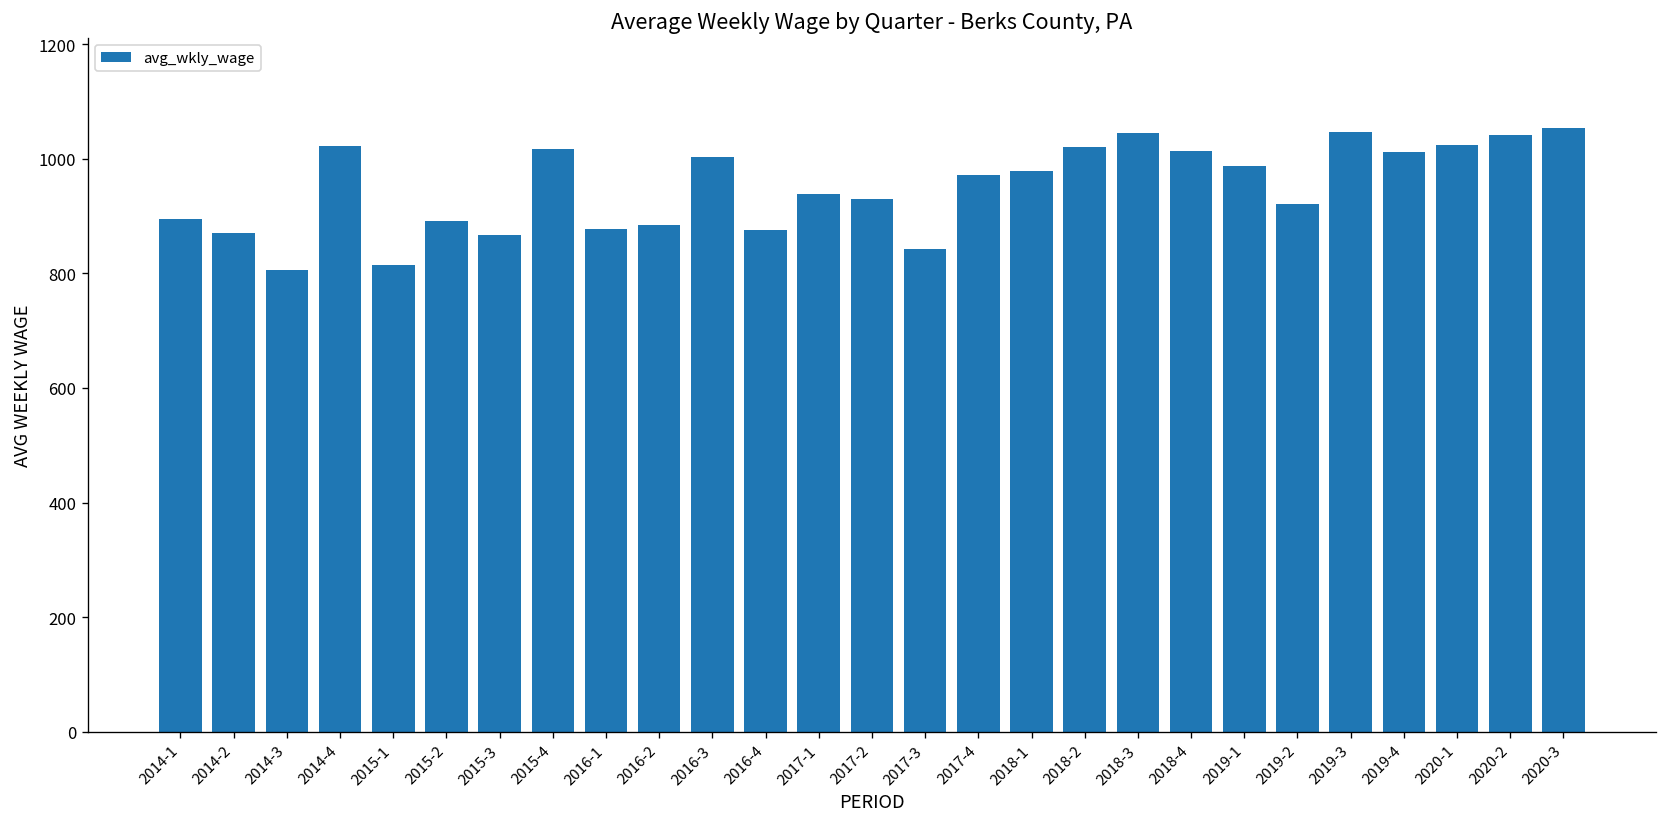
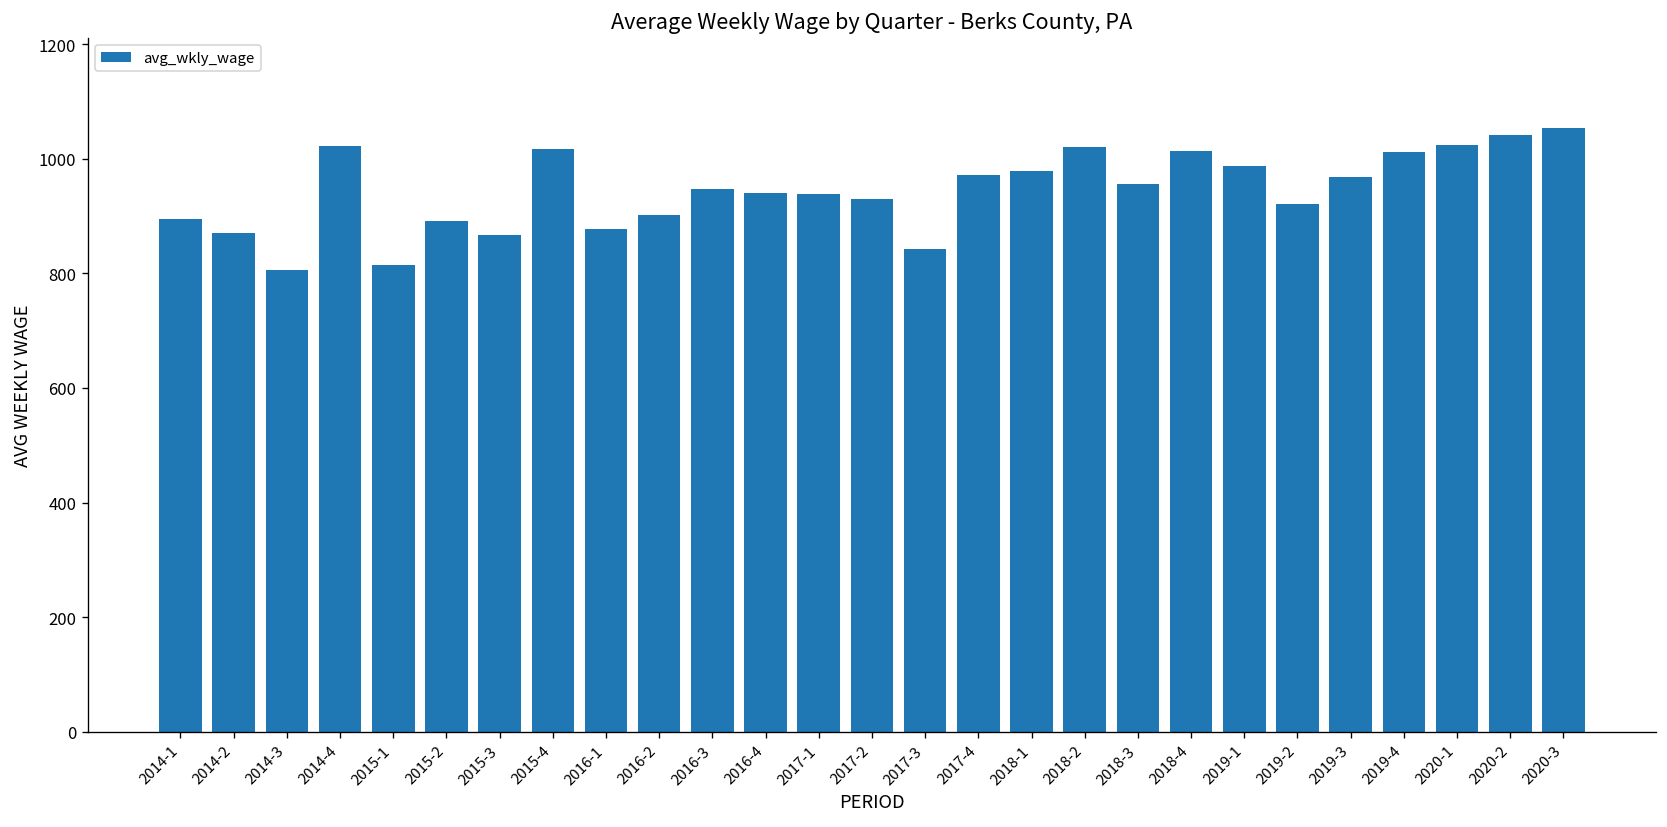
2016-2: 880 -> 900
2016-3: 1000 -> 950
2016-4: 880 -> 940
2018-3: 1040 -> 960
2019-3: 1050 -> 970
